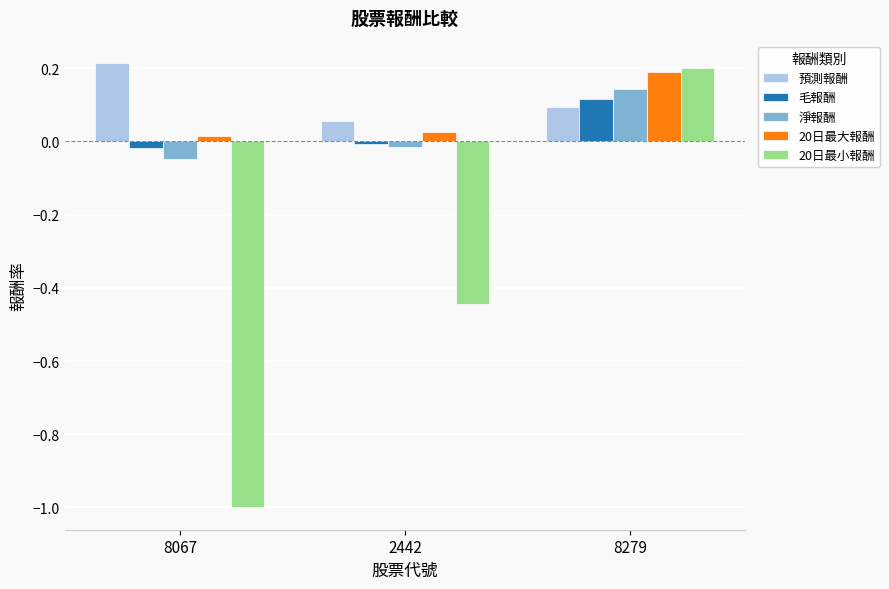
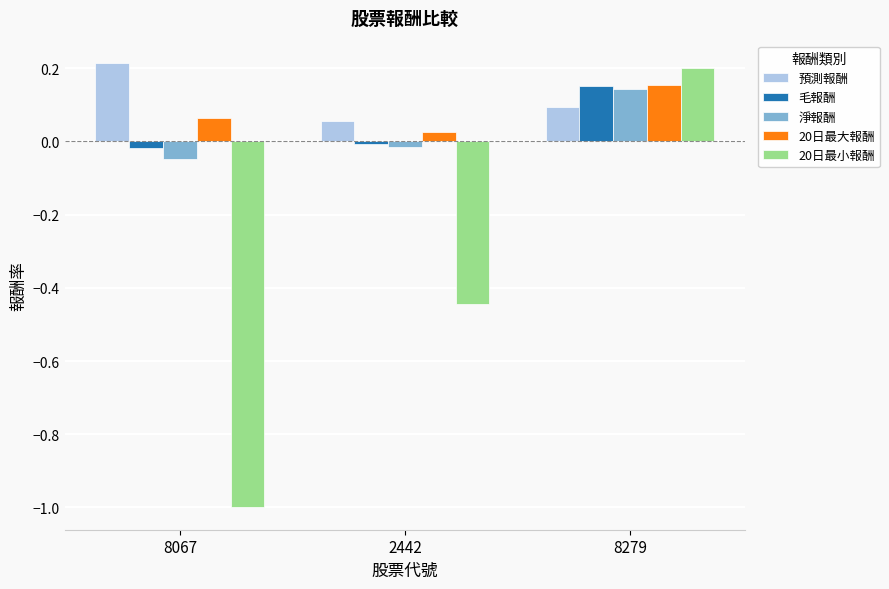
20日最大報酬, 8067: 0.01 -> 0.06
毛報酬, 8279: 0.12 -> 0.15
20日最大報酬, 8279: 0.19 -> 0.15
